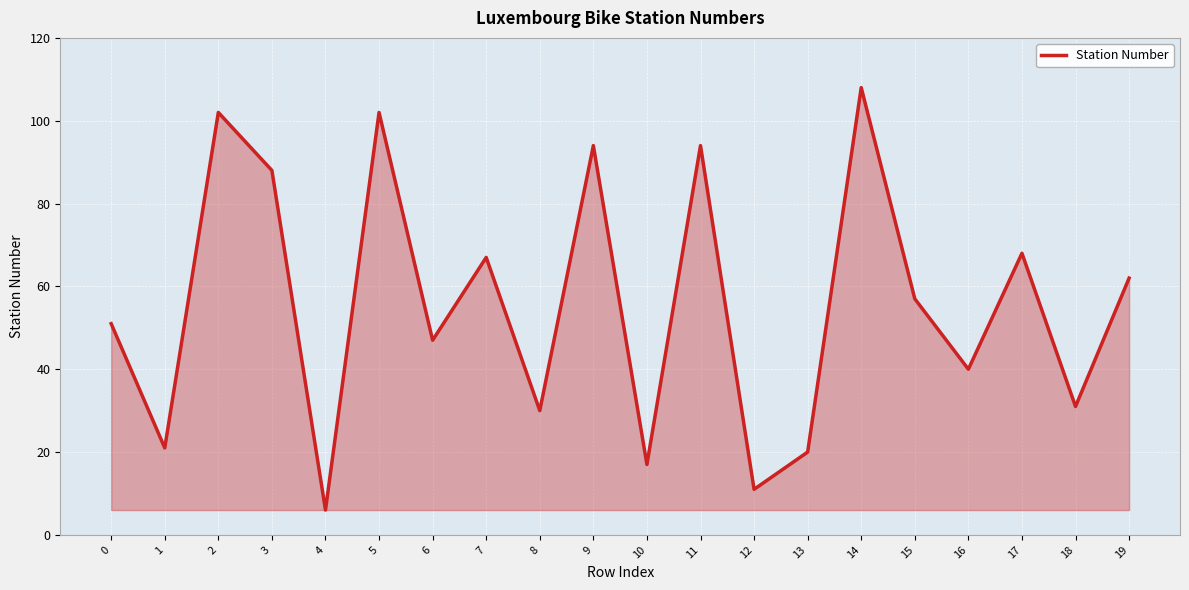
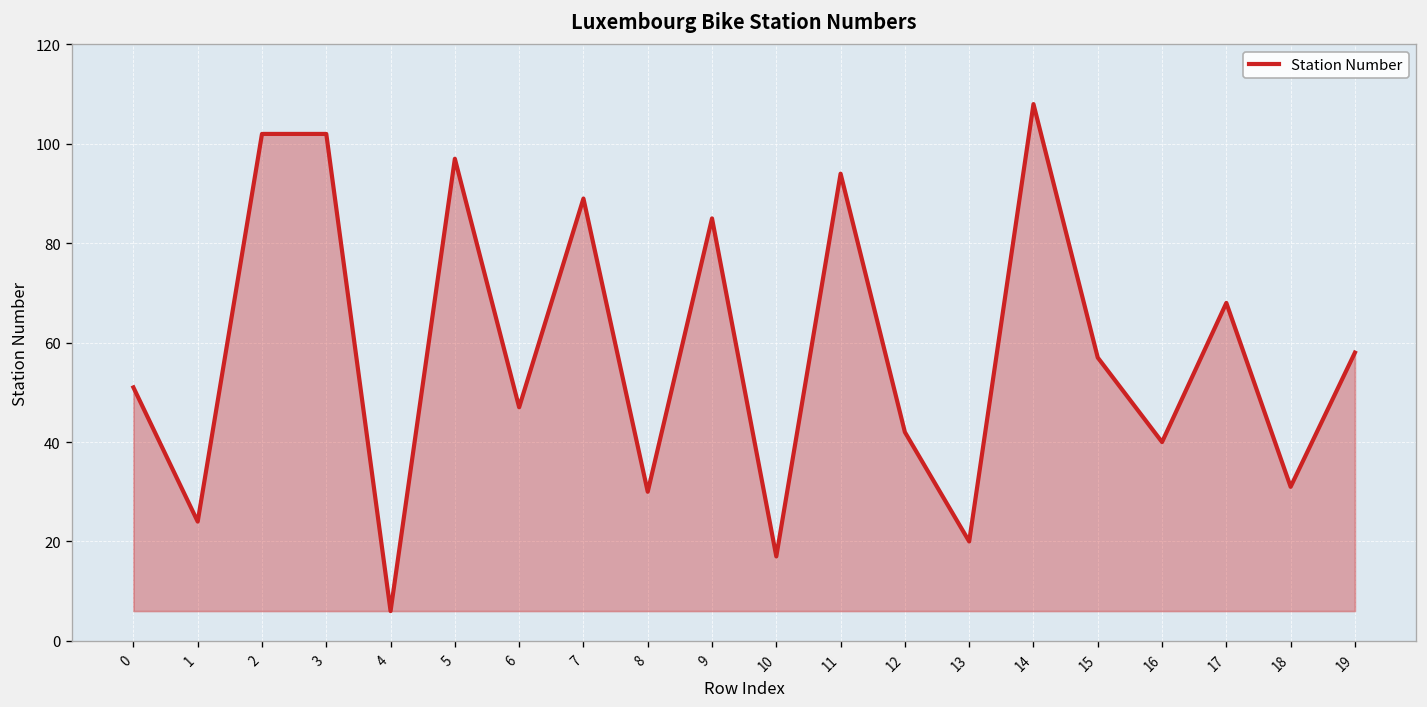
1: 21 -> 24
3: 88 -> 102
5: 102 -> 97
7: 67 -> 89
9: 94 -> 85
12: 11 -> 42
19: 62 -> 58
